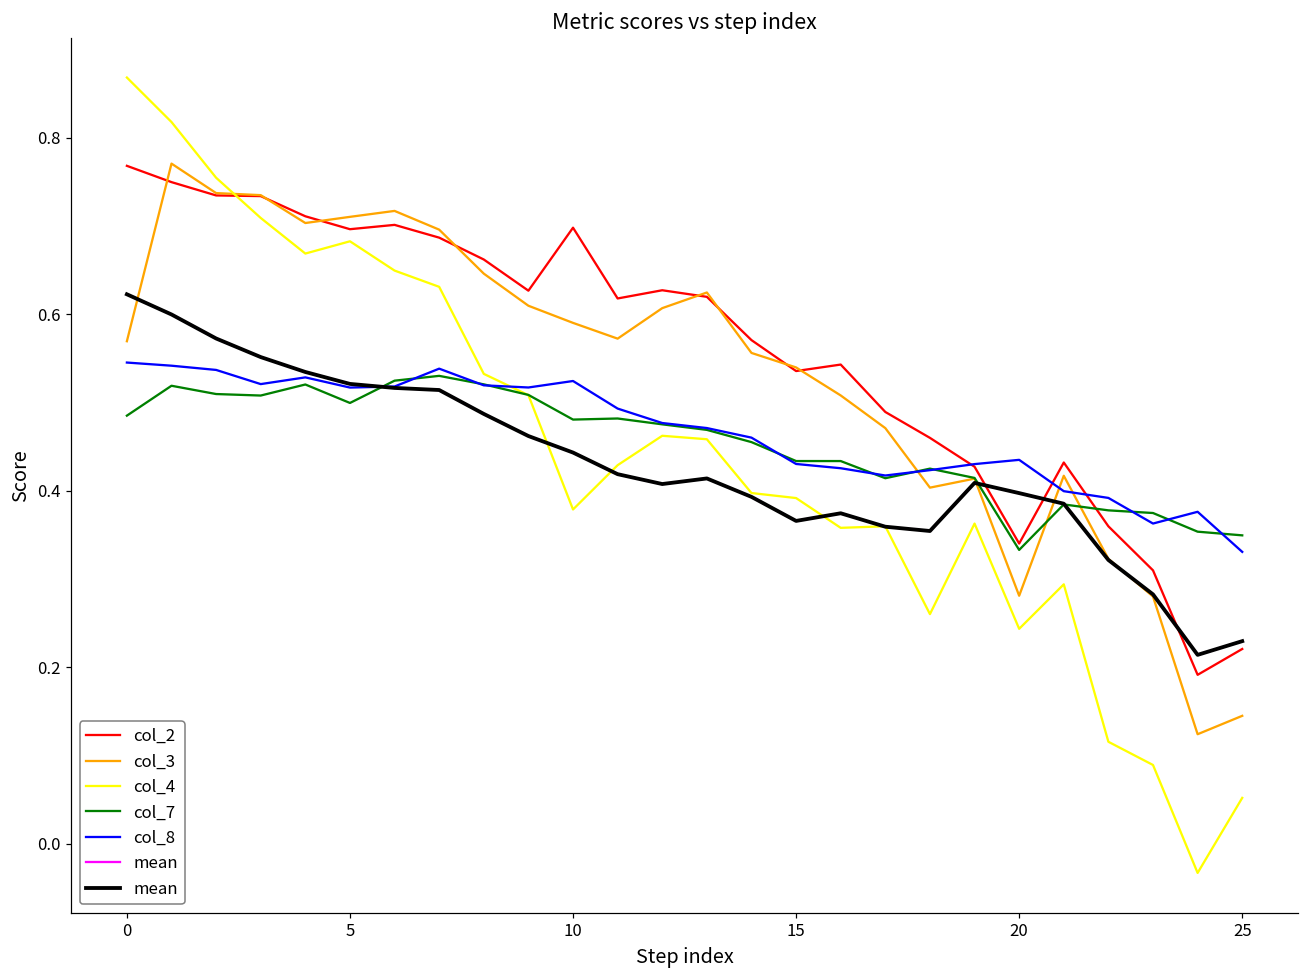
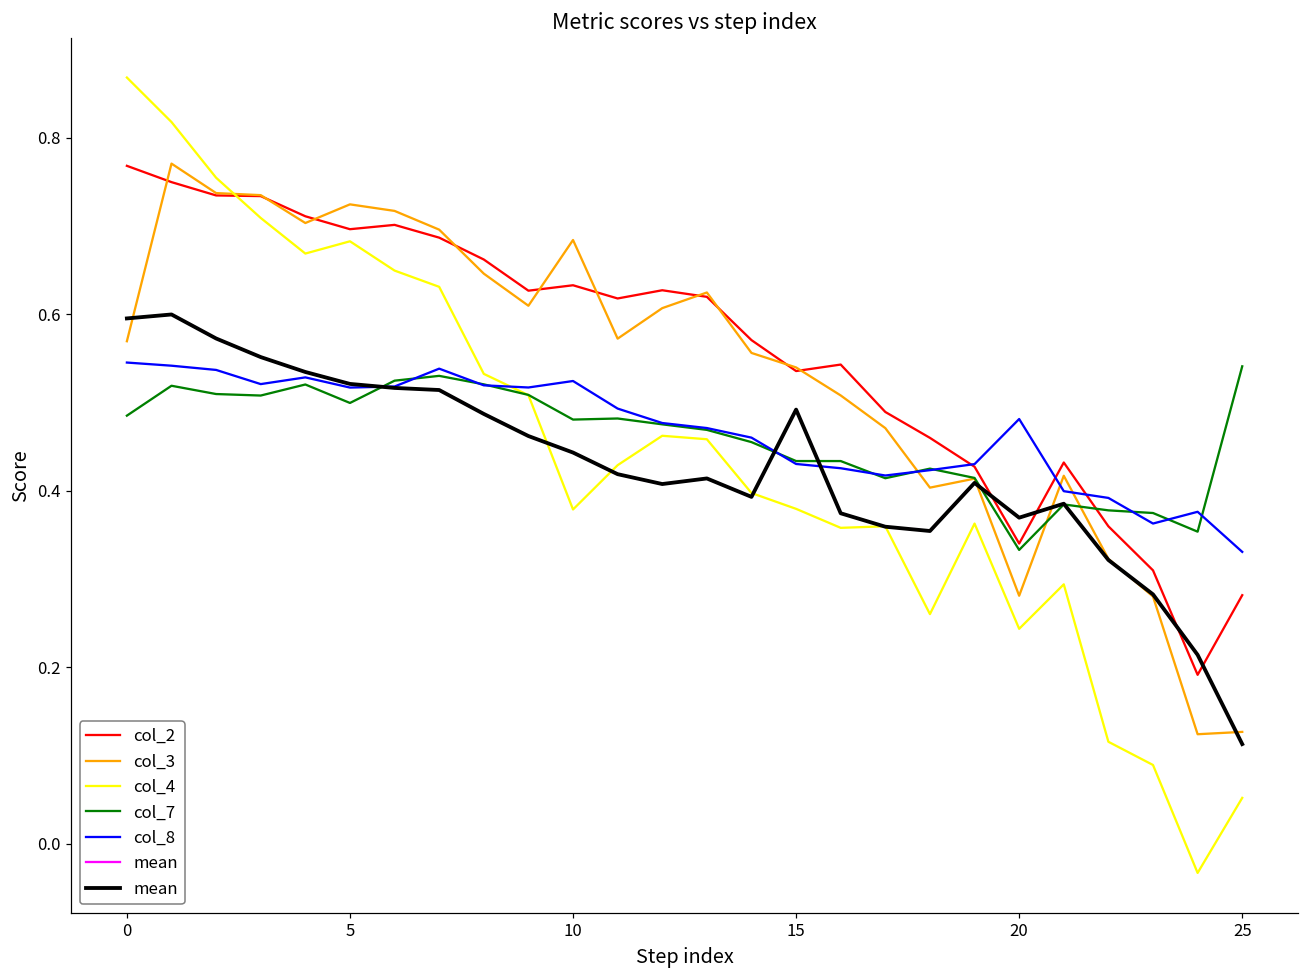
mean, 0: 0.62 -> 0.60
col_3, 5: 0.71 -> 0.72
col_2, 10: 0.70 -> 0.63
col_3, 10: 0.59 -> 0.68
col_4, 15: 0.39 -> 0.38
mean, 15: 0.37 -> 0.49
col_8, 20: 0.43 -> 0.48
mean, 20: 0.40 -> 0.37
col_2, 25: 0.22 -> 0.28
col_3, 25: 0.15 -> 0.13
col_7, 25: 0.35 -> 0.54
mean, 25: 0.23 -> 0.11
